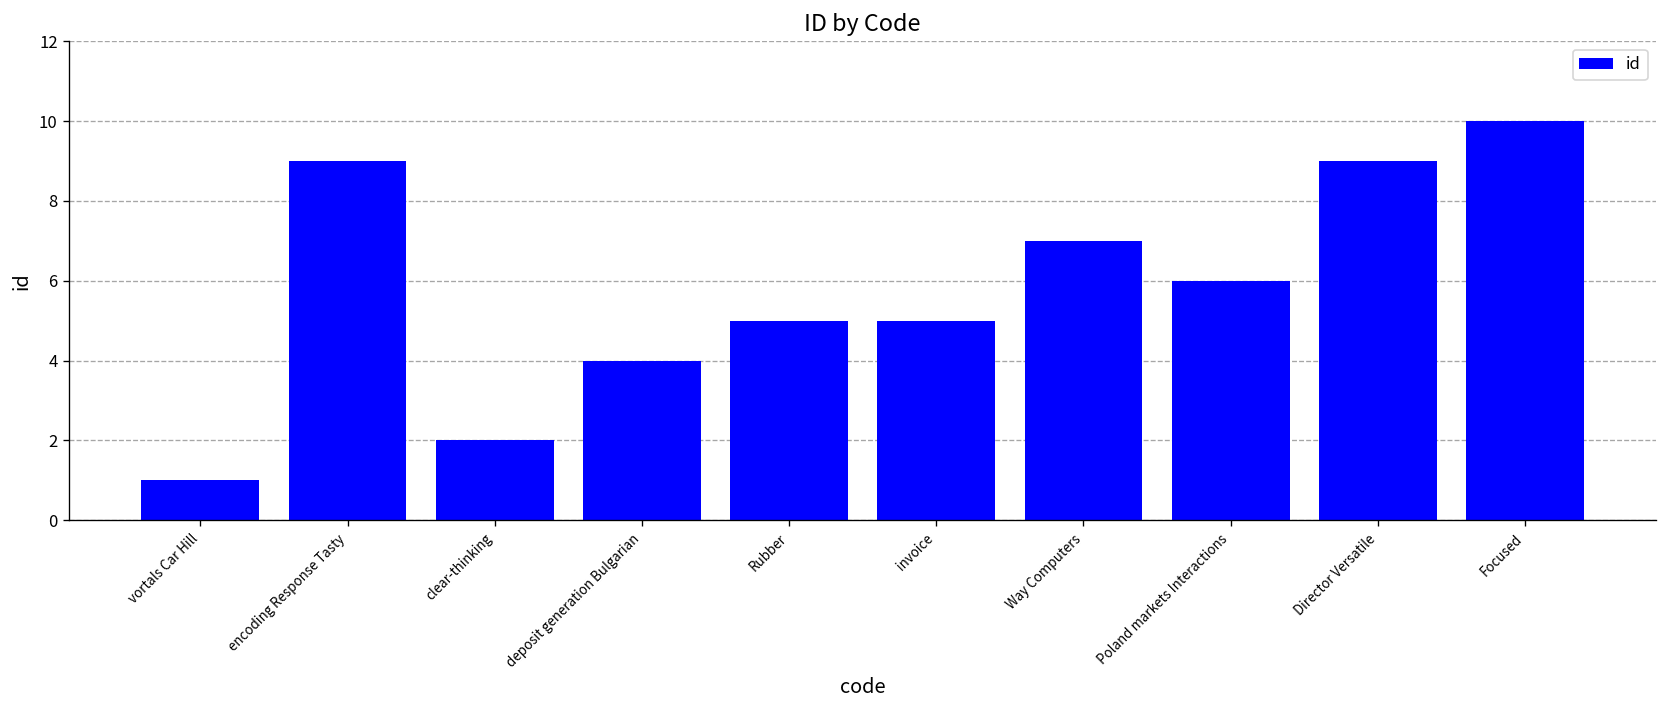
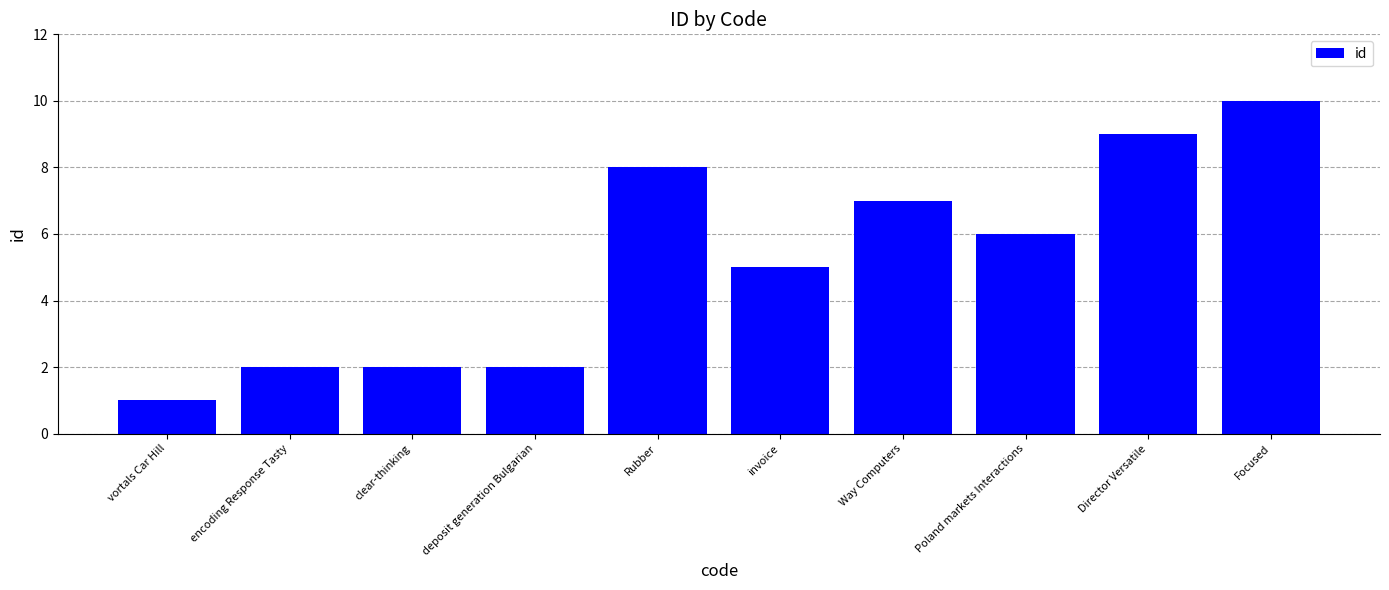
encoding Response Tasty: 9 -> 2
deposit generation Bulgarian: 4 -> 2
Rubber: 5 -> 8
